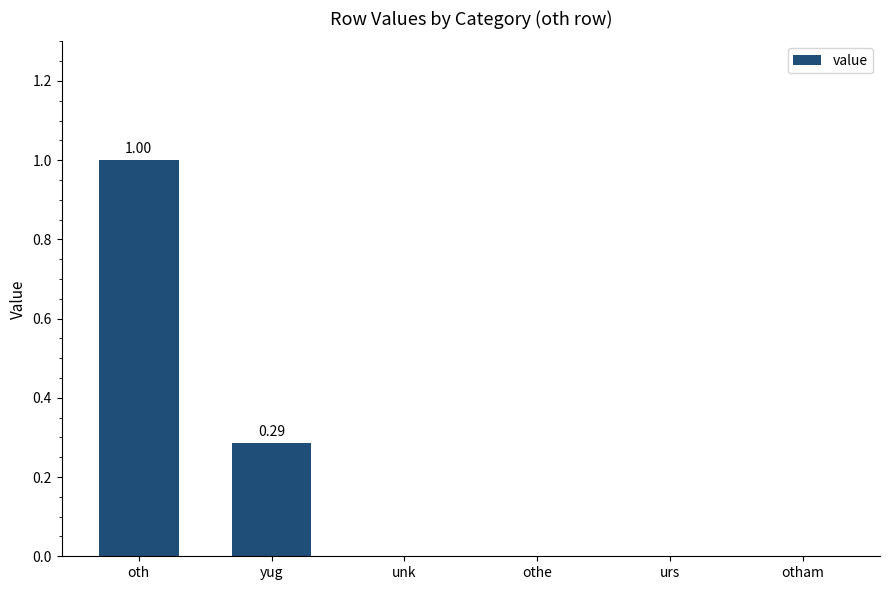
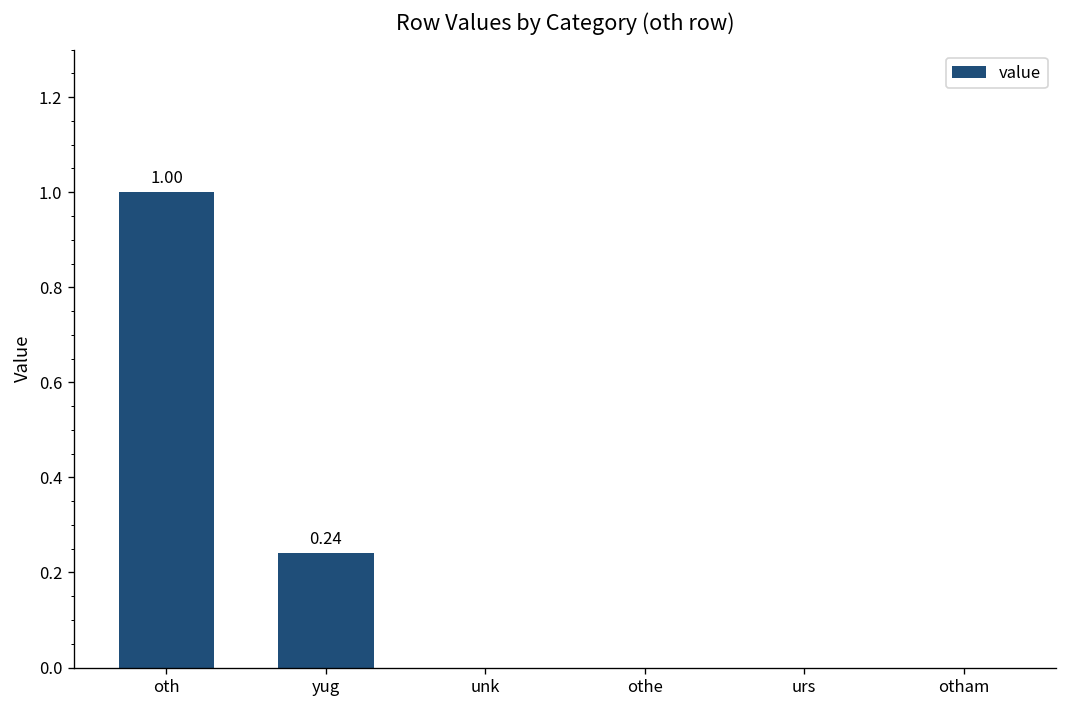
yug: 0.29 -> 0.24
